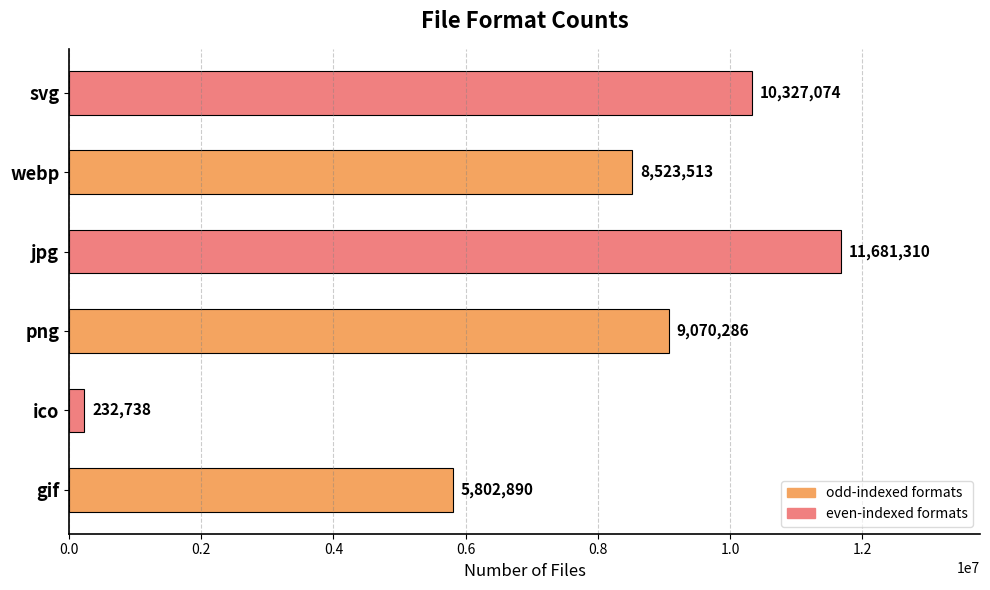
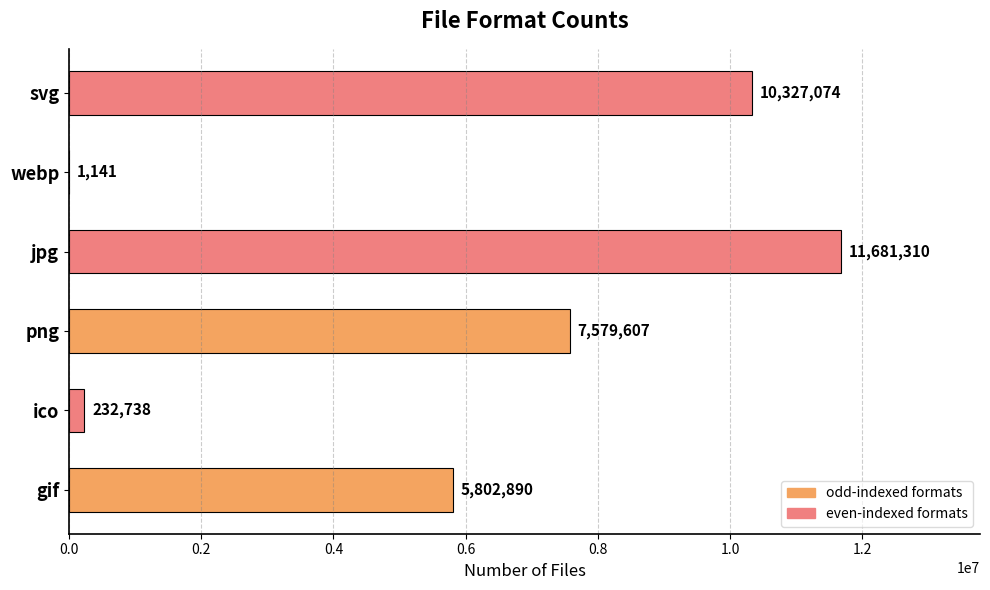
webp: 8,523,513 -> 1,141
png: 9,070,286 -> 7,579,607
